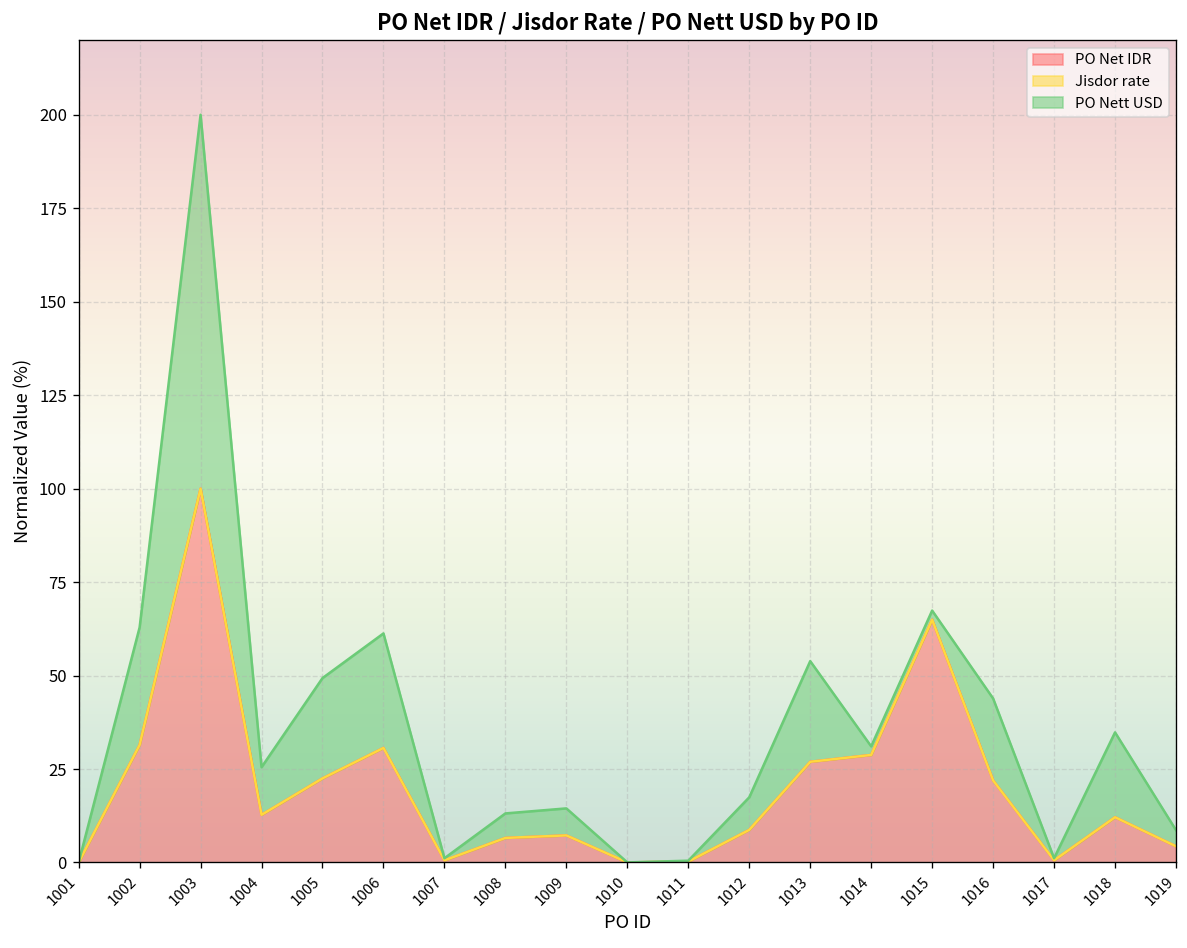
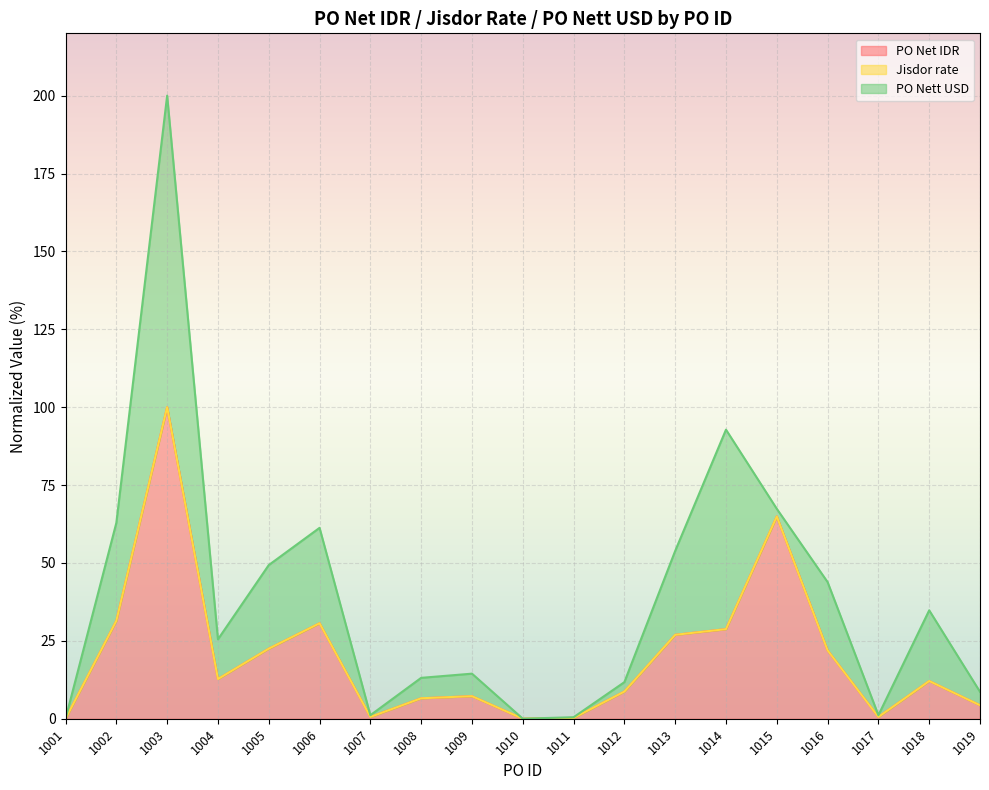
PO Nett USD, 1012: 9 -> 3
PO Nett USD, 1014: 2 -> 64
